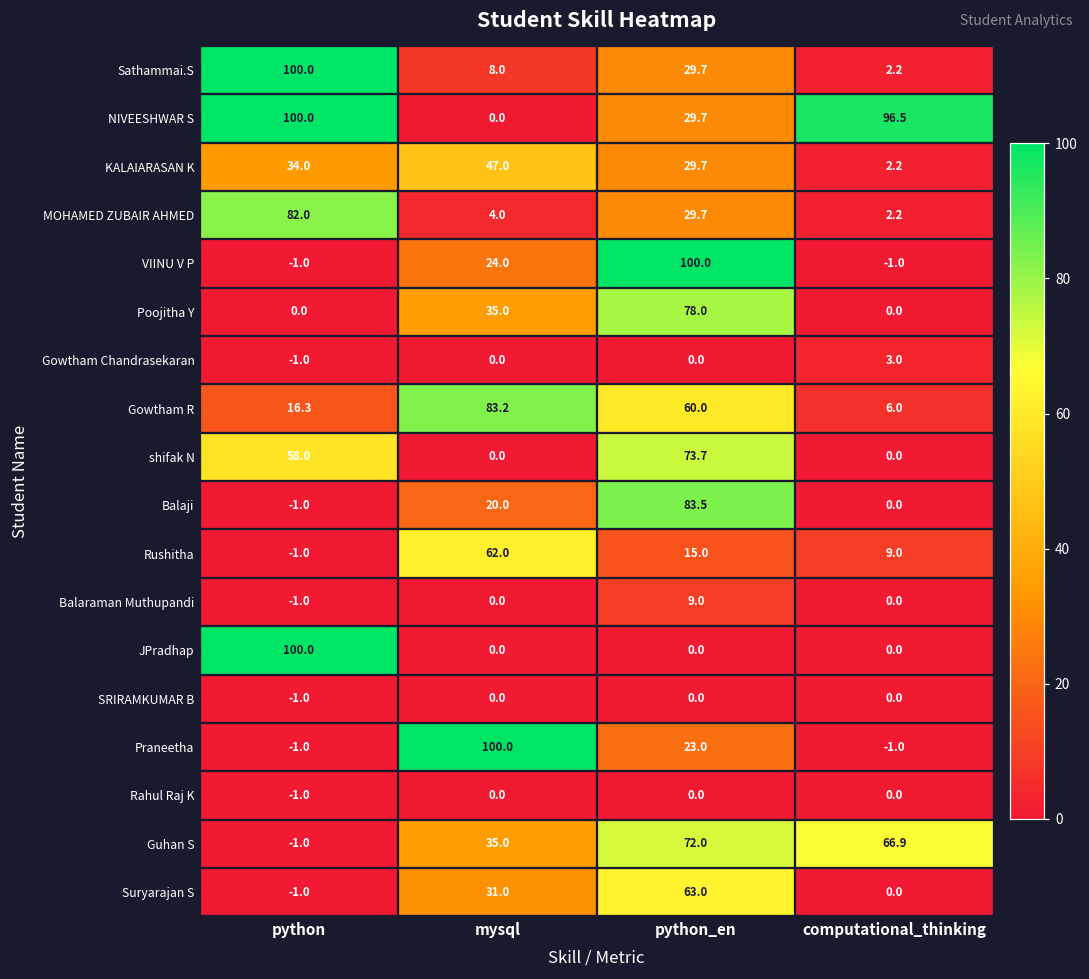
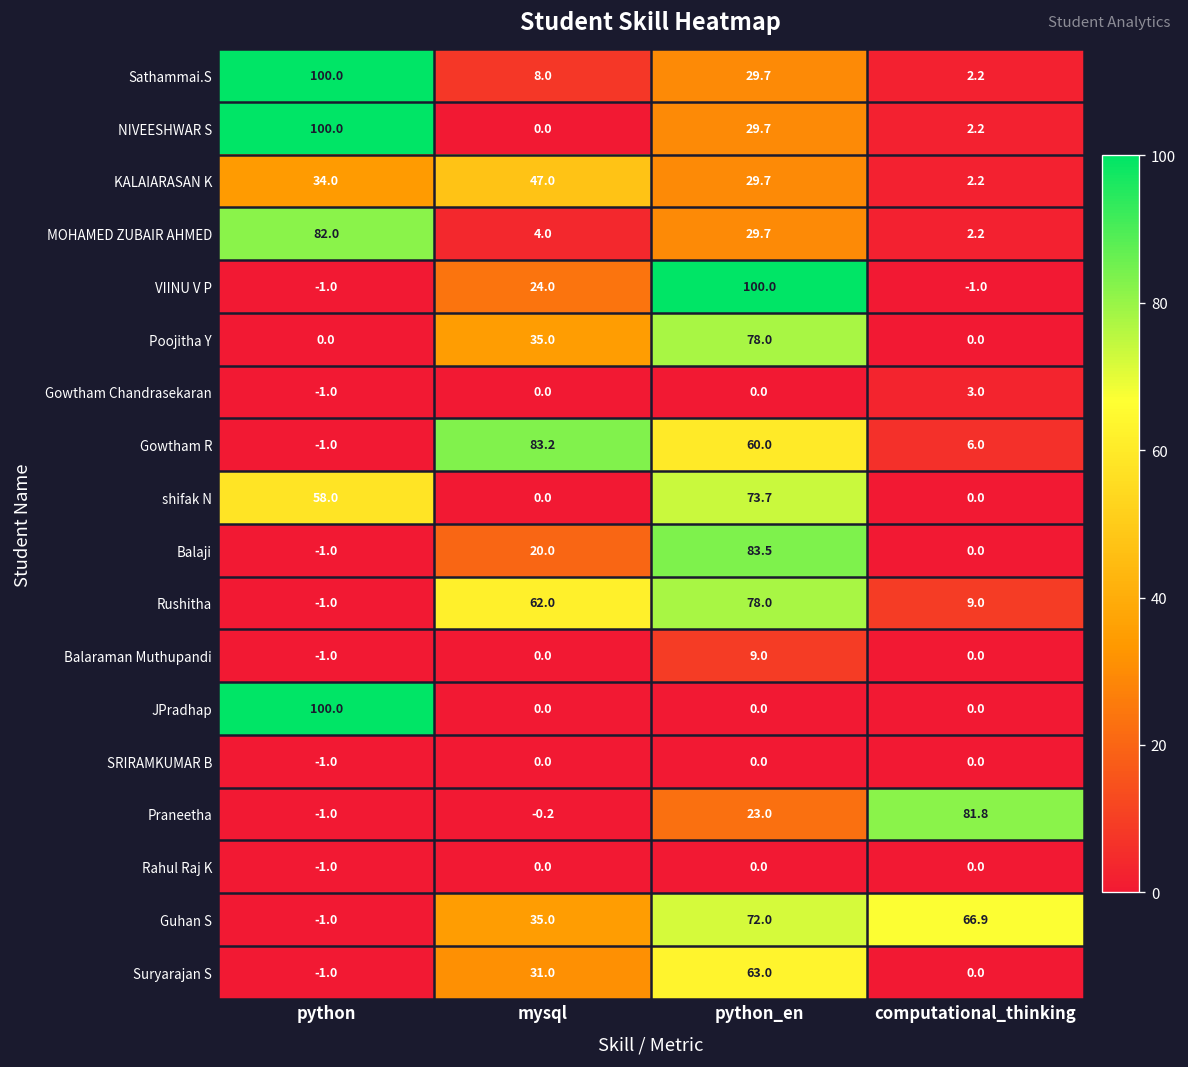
NIVEESHWAR S, computational_thinking: 96.5 -> 2.2
Gowtham R, python: 16.3 -> -1.0
Rushitha, python_en: 15.0 -> 78.0
Praneetha, mysql: 100.0 -> -0.2
Praneetha, computational_thinking: -1.0 -> 81.8
